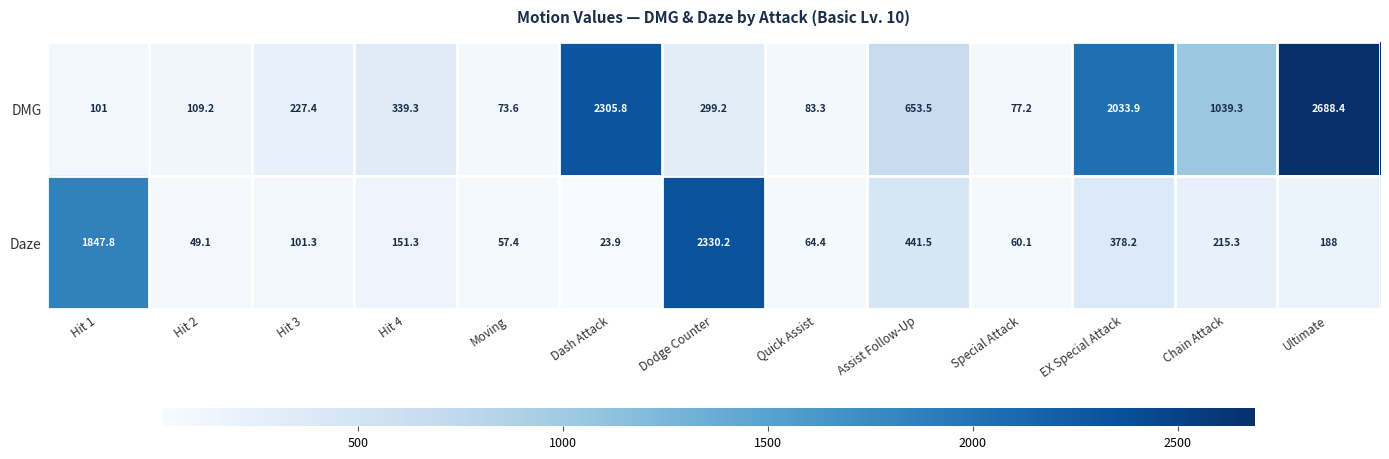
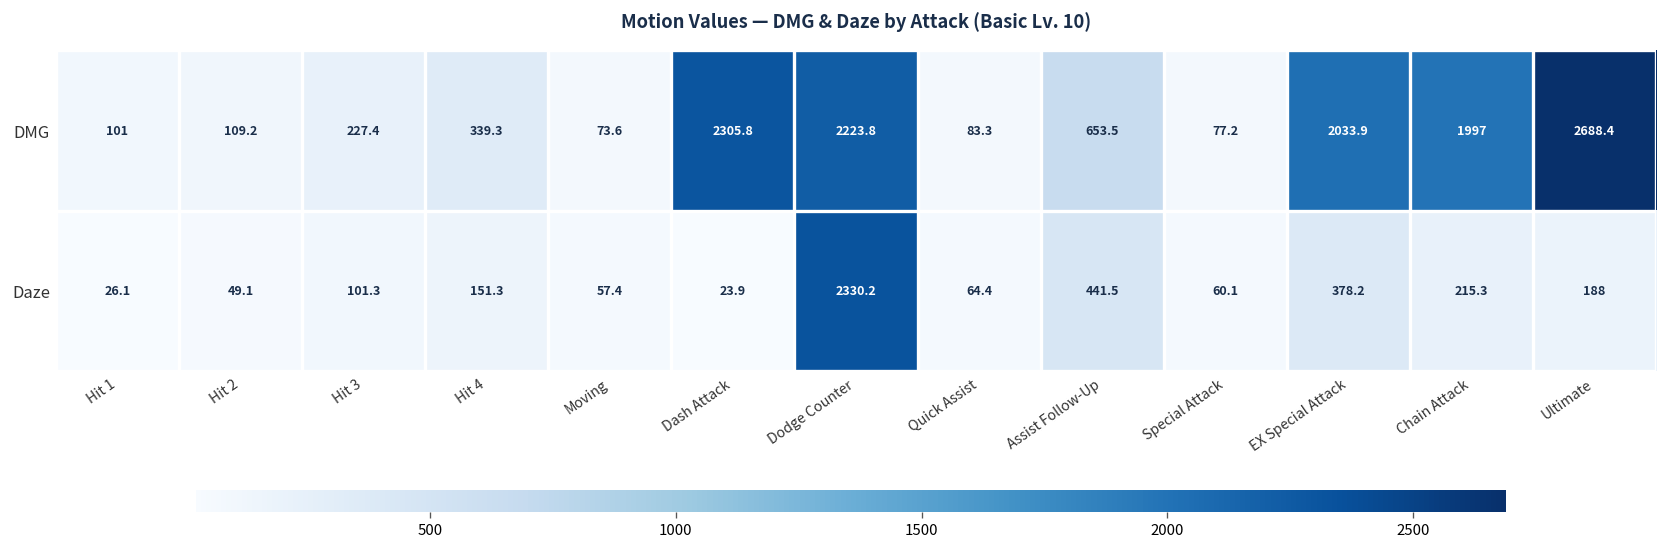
DMG, Dodge Counter: 299.2 -> 2223.8
DMG, Chain Attack: 1039.3 -> 1997
Daze, Hit 1: 1847.8 -> 26.1
